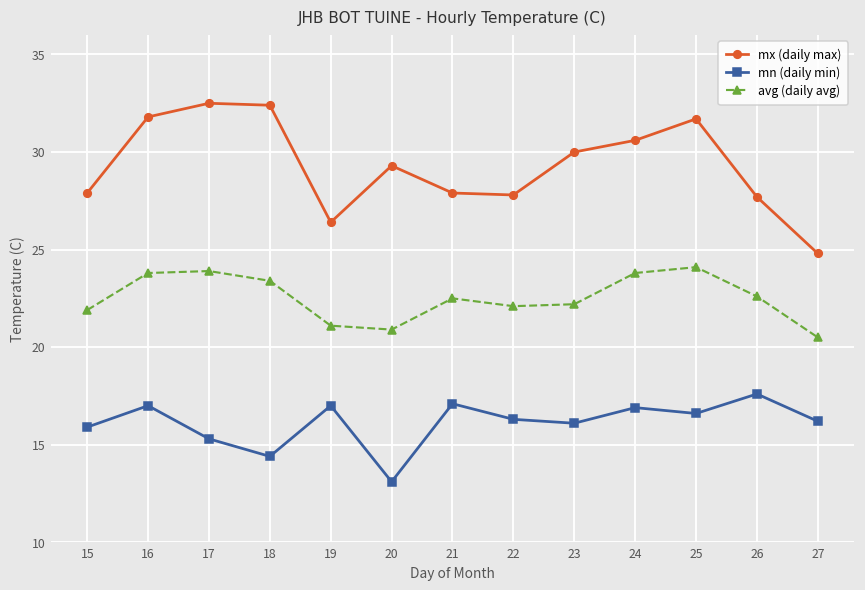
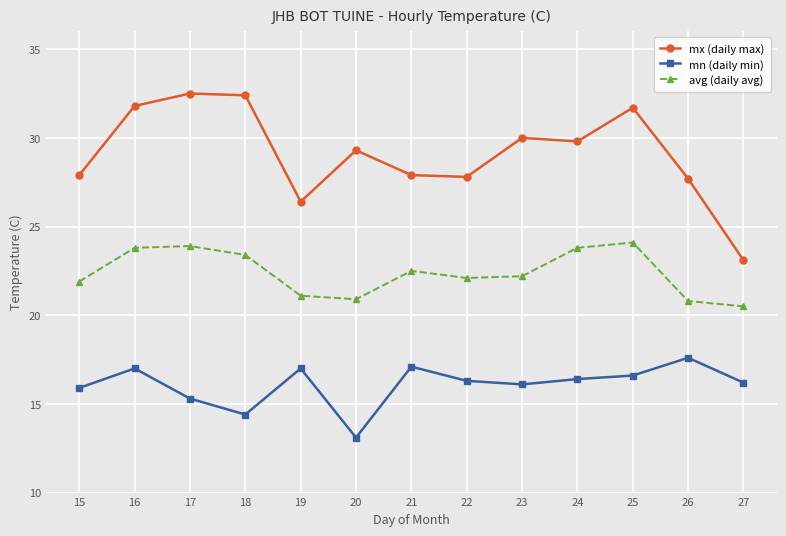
mx (daily max), 24: 30.6 -> 29.8
mn (daily min), 24: 16.9 -> 16.4
avg (daily avg), 26: 22.6 -> 20.8
mx (daily max), 27: 24.8 -> 23.1
